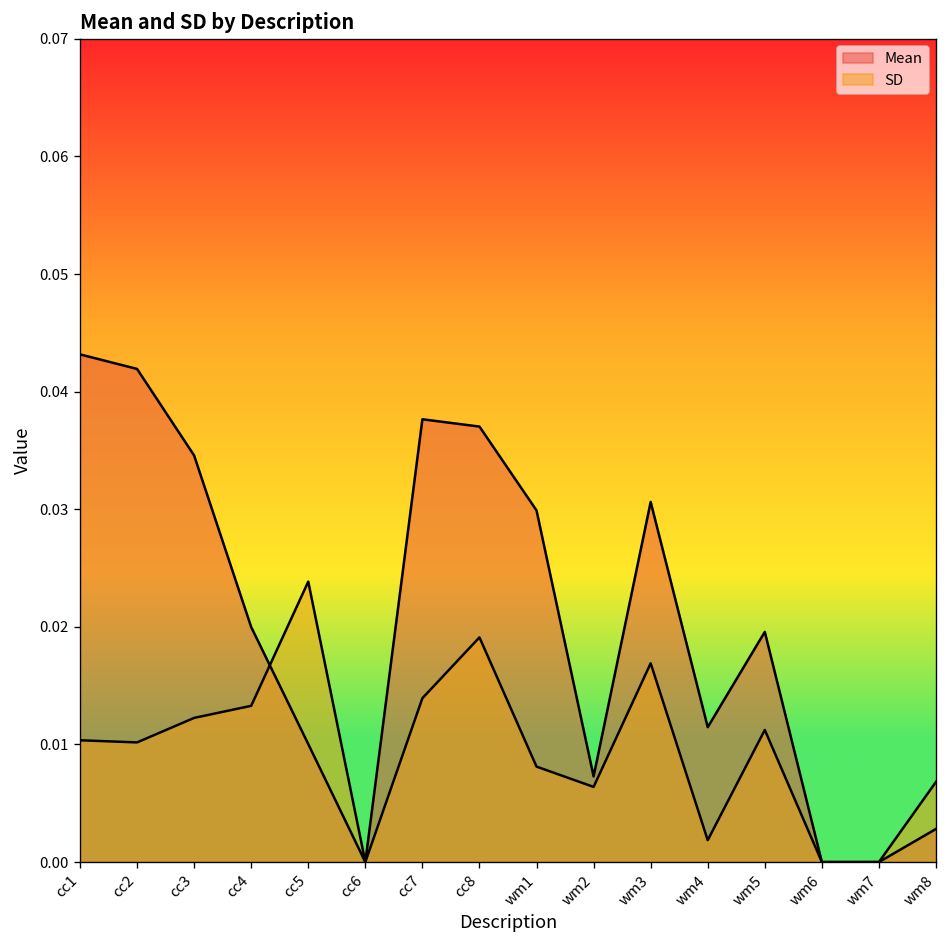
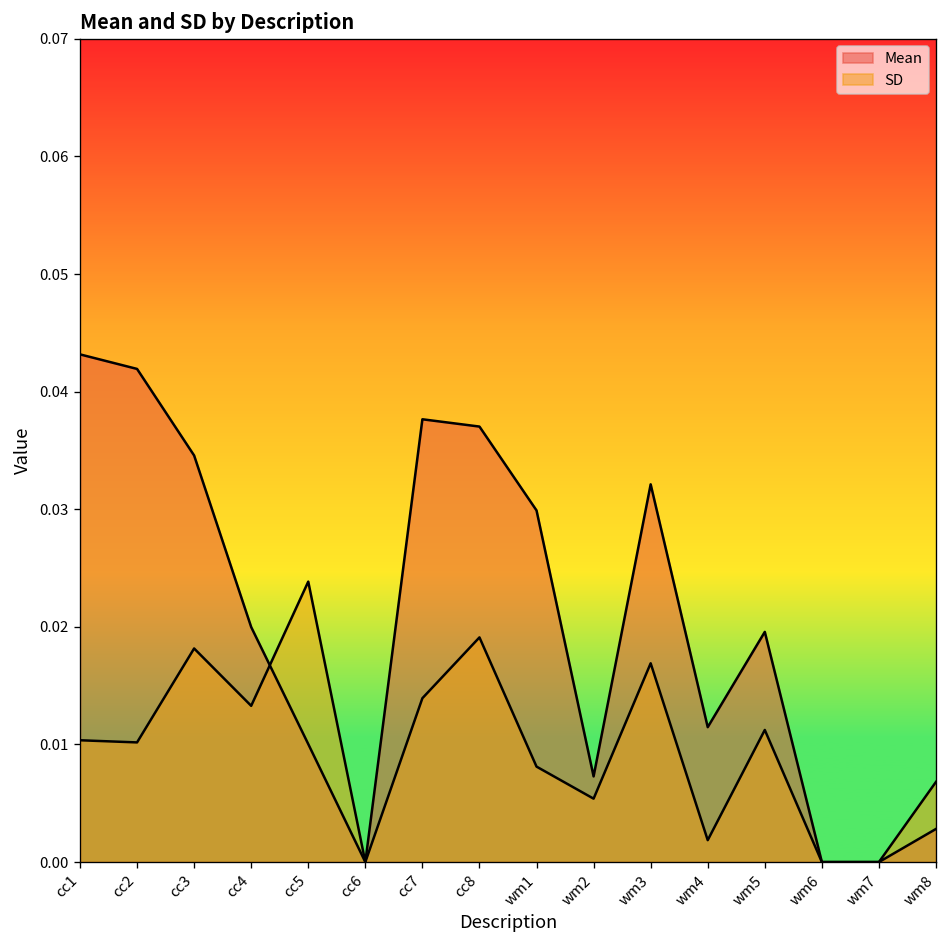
SD, cc3: 0.012 -> 0.018
SD, wm2: 0.006 -> 0.005
Mean, wm3: 0.031 -> 0.032
